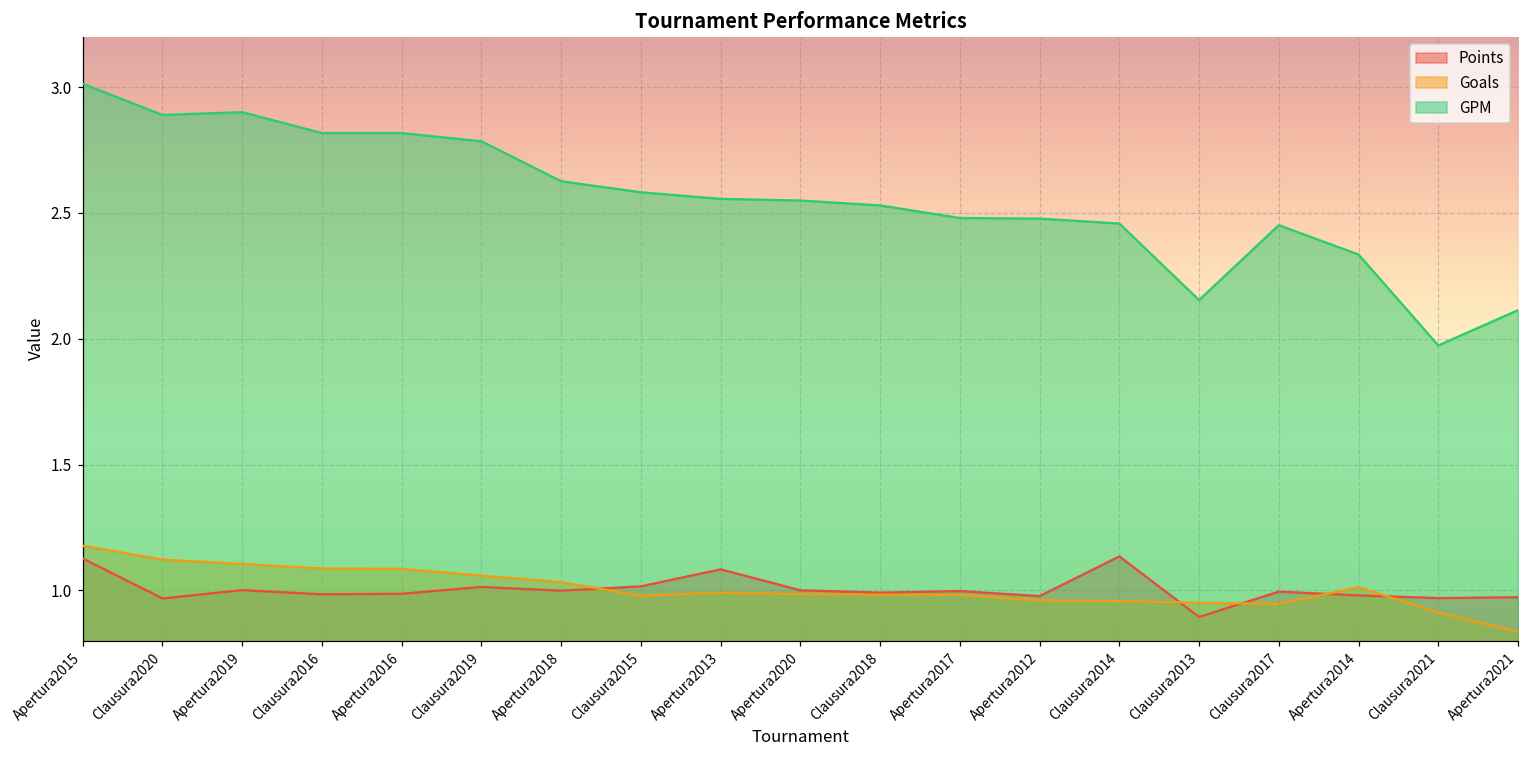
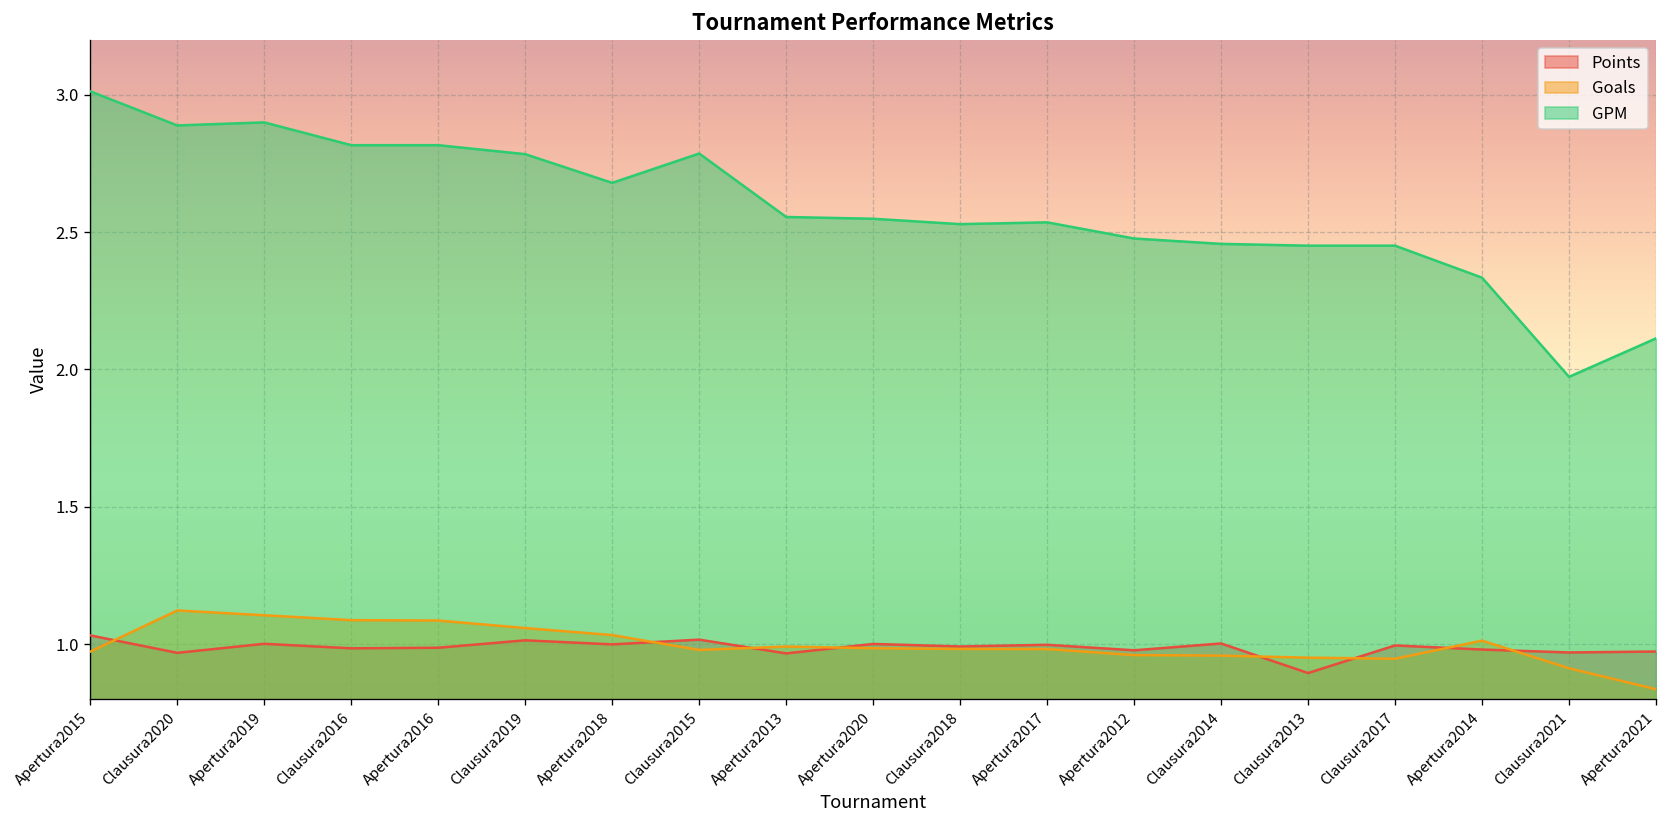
Points, Apertura2015: 1.13 -> 1.03
Goals, Apertura2015: 1.18 -> 0.97
GPM, Apertura2018: 2.63 -> 2.68
GPM, Clausura2015: 2.58 -> 2.79
Points, Apertura2013: 1.08 -> 0.97
GPM, Apertura2017: 2.48 -> 2.54
Points, Clausura2014: 1.13 -> 1.00
GPM, Clausura2013: 2.15 -> 2.45
